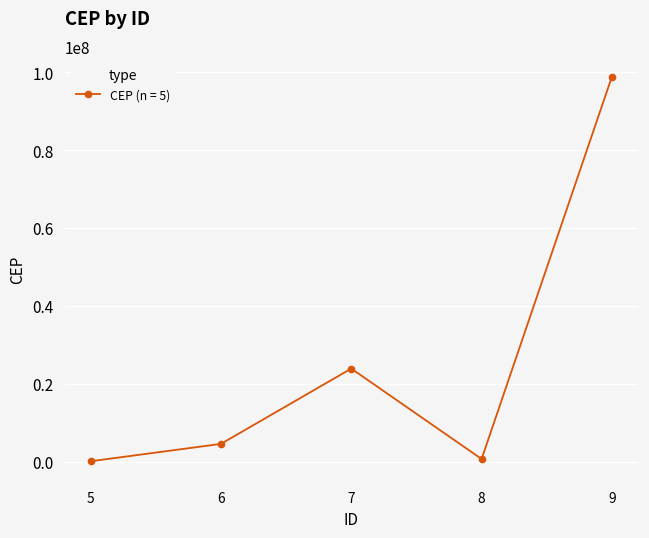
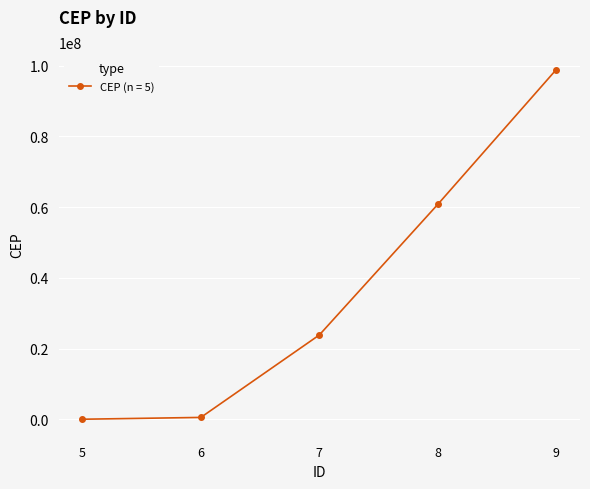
6: 5000000 -> 1000000
8: 1000000 -> 61000000
